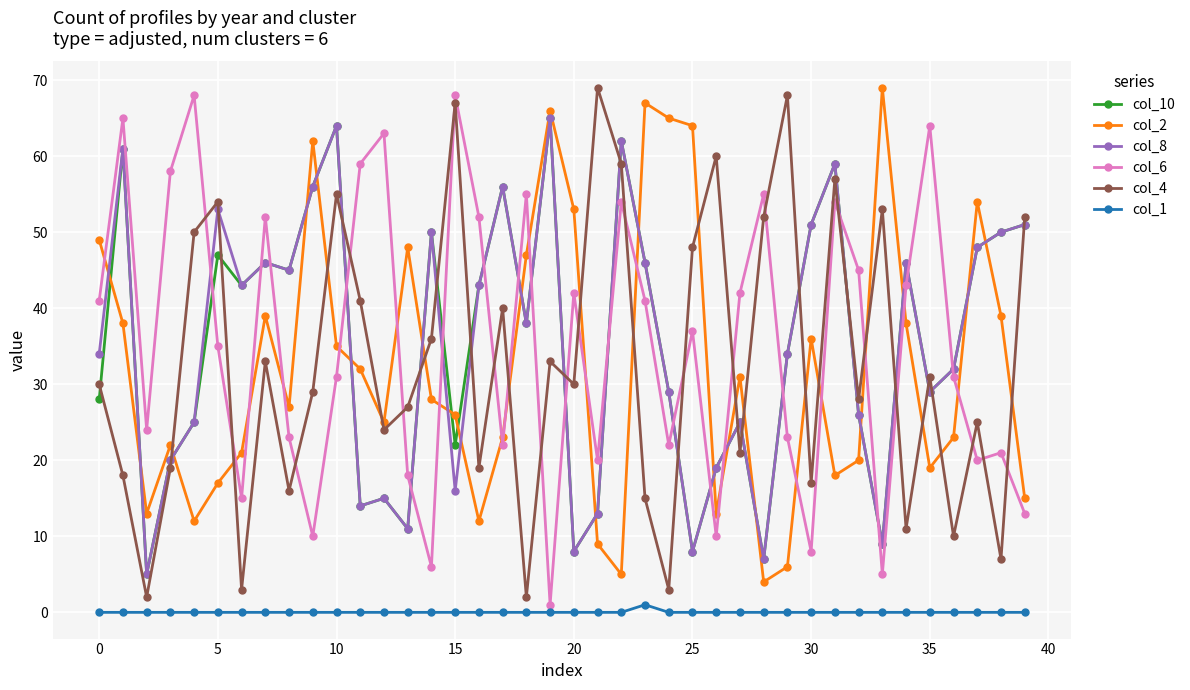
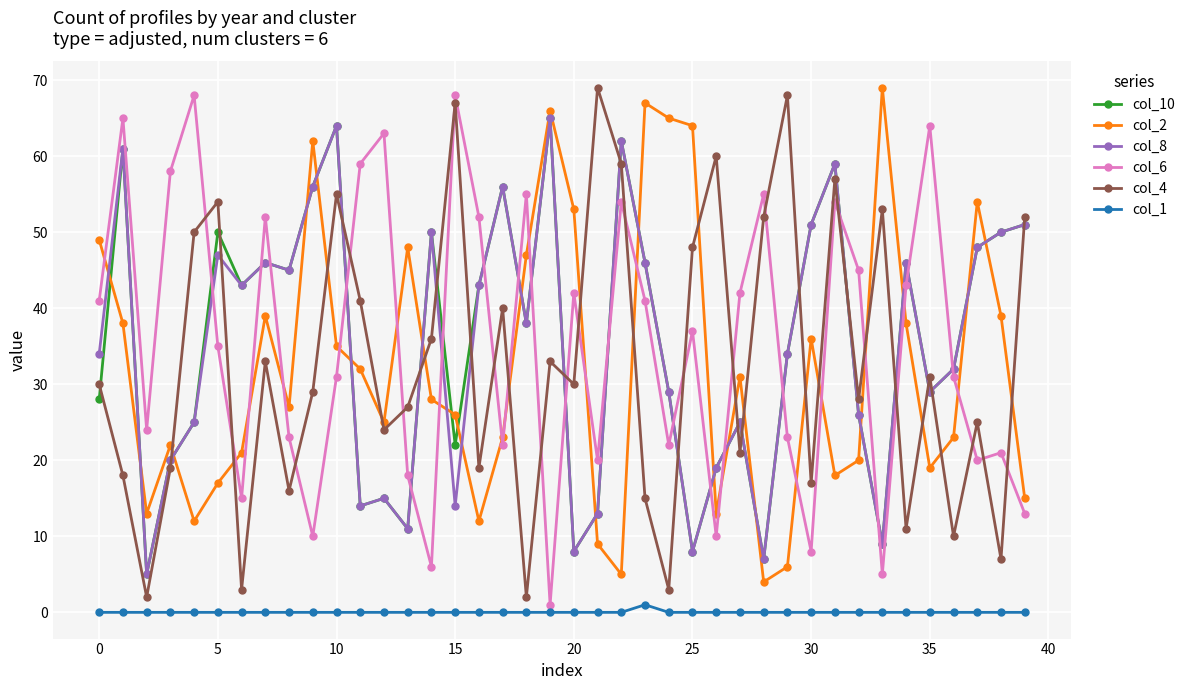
col_10, 5: 47 -> 50
col_8, 5: 53 -> 47
col_8, 15: 16 -> 14
